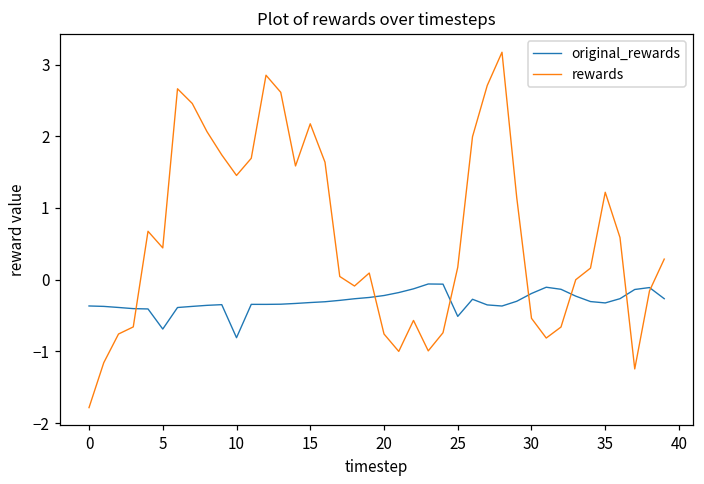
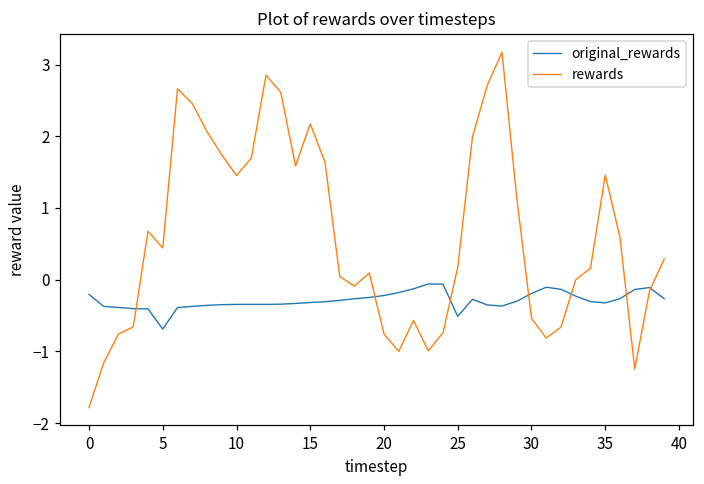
original_rewards, 0: -0.4 -> -0.2
original_rewards, 10: -0.8 -> -0.3
rewards, 35: 1.2 -> 1.5
